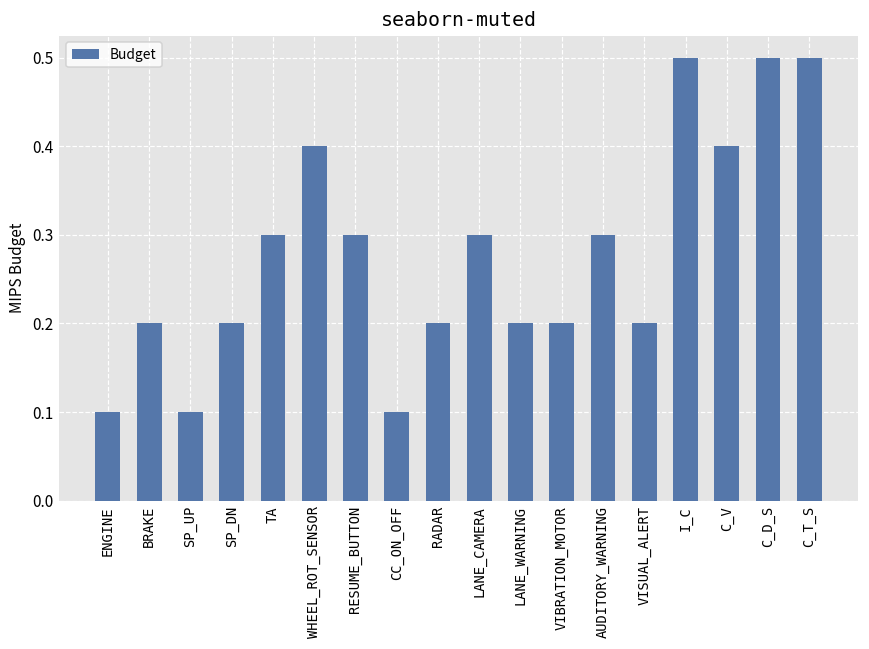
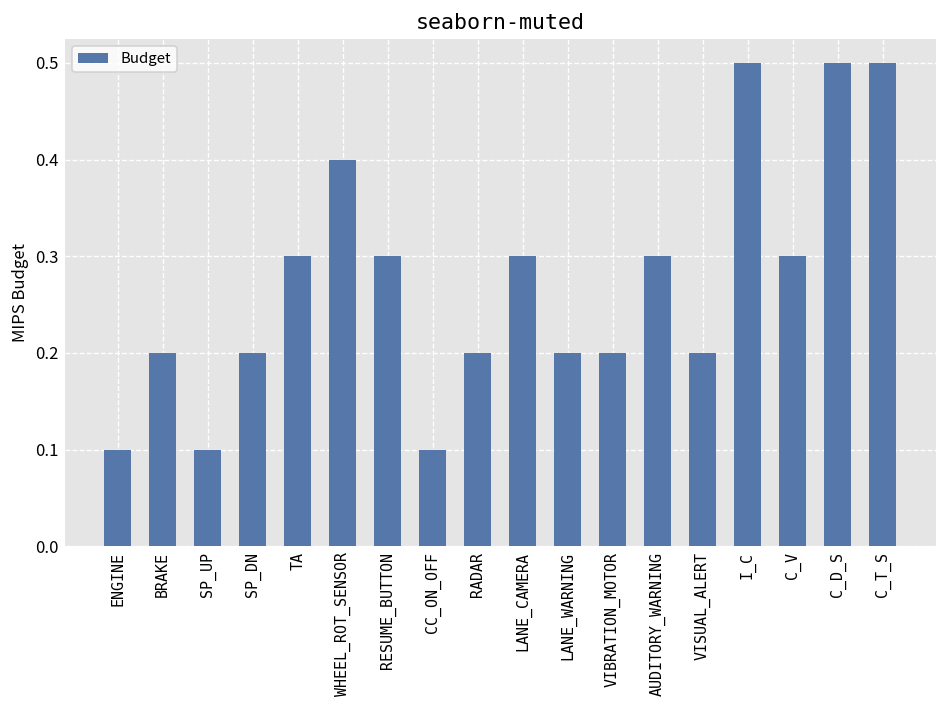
C_V: 0.4 -> 0.3
